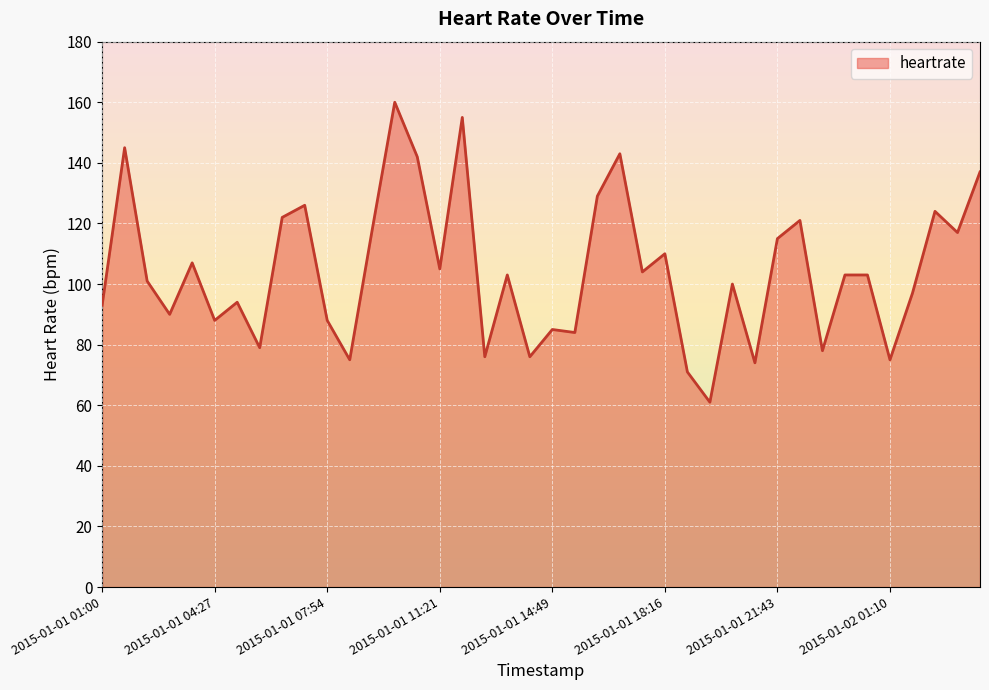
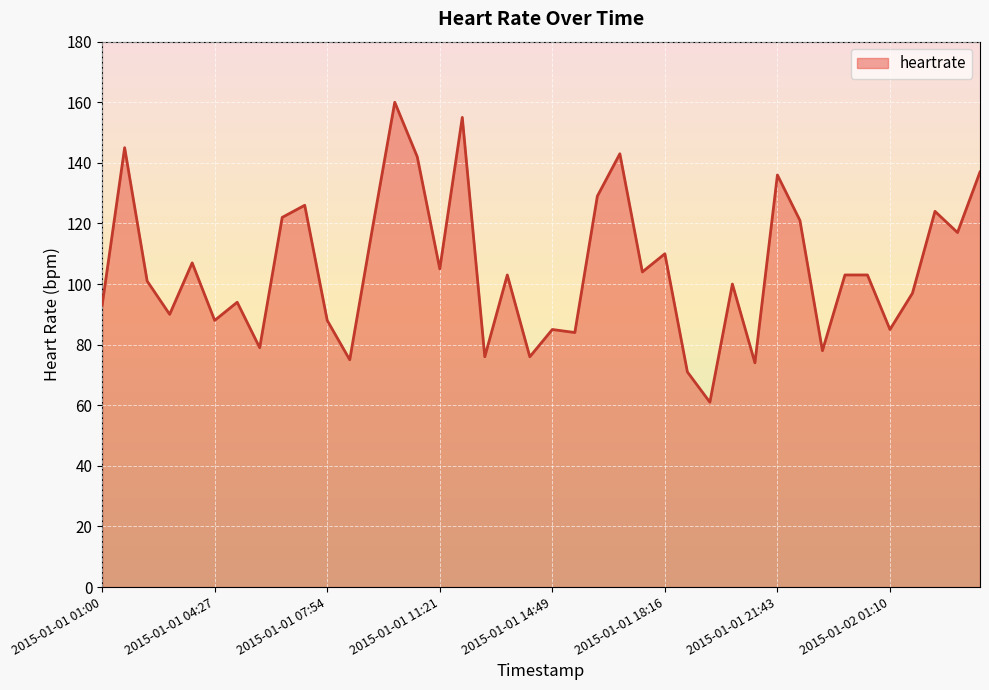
2015-01-01 21:43: 115 -> 136
2015-01-02 01:10: 75 -> 85
